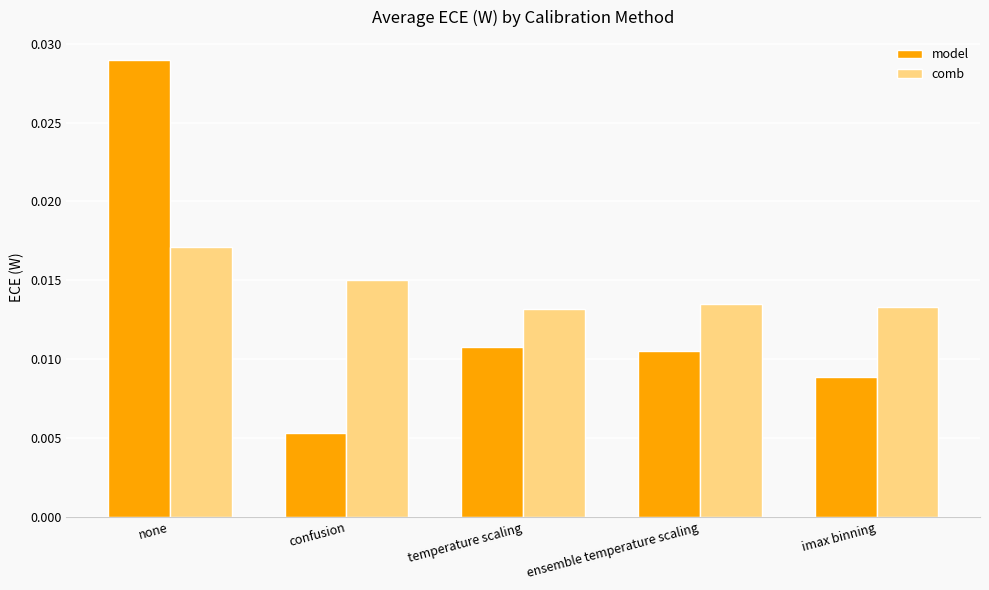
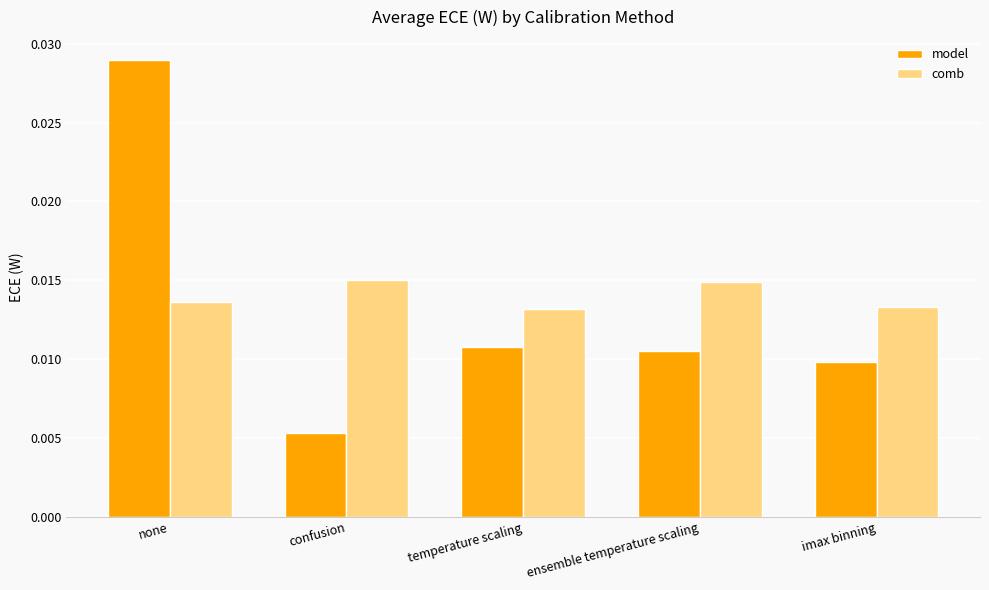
comb, none: 0.0171 -> 0.0136
comb, ensemble temperature scaling: 0.0135 -> 0.0149
model, imax binning: 0.0089 -> 0.0098
